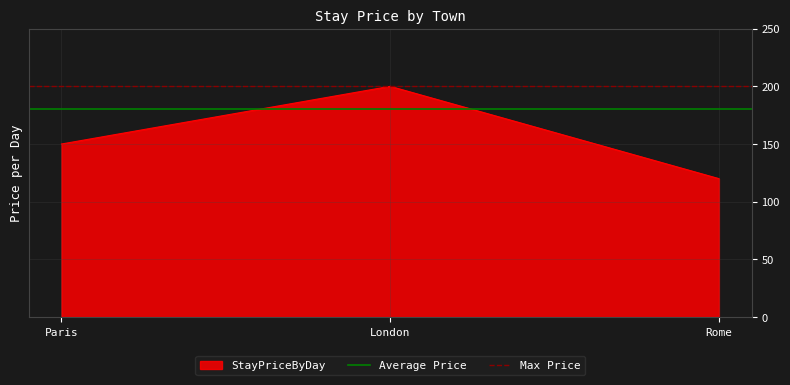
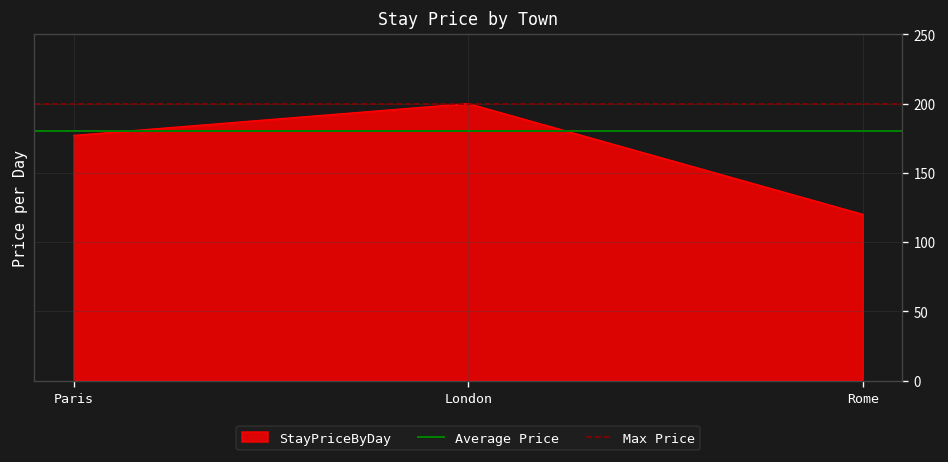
Paris: 150 -> 177
